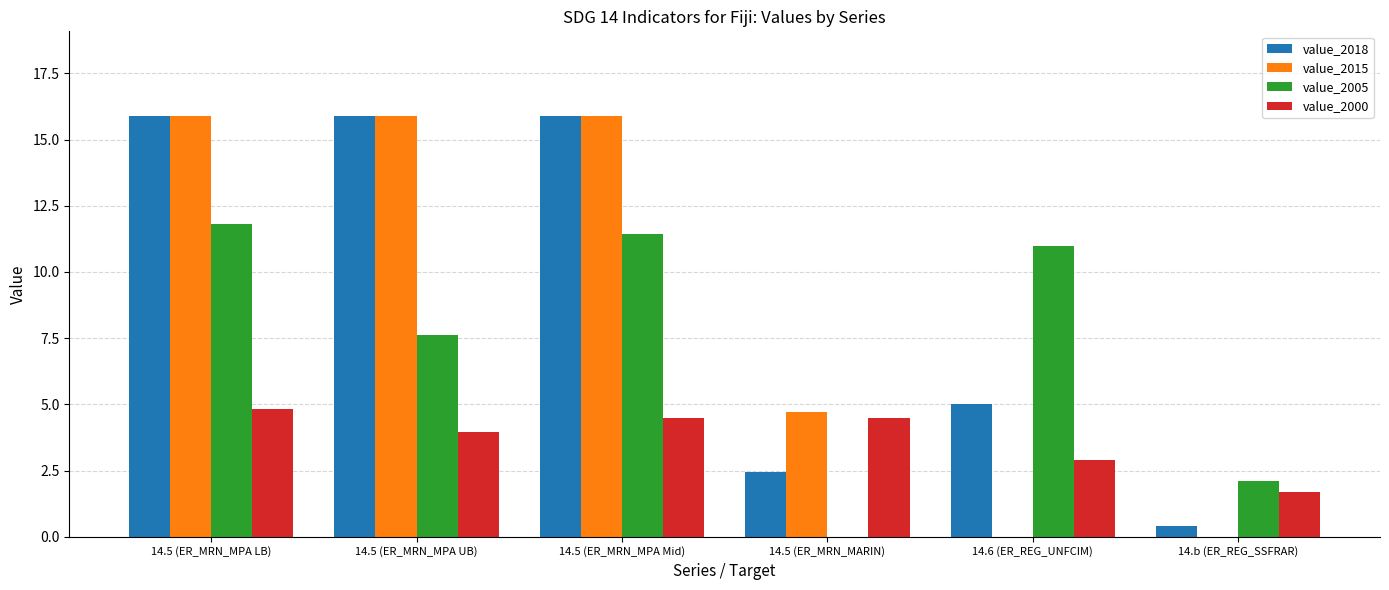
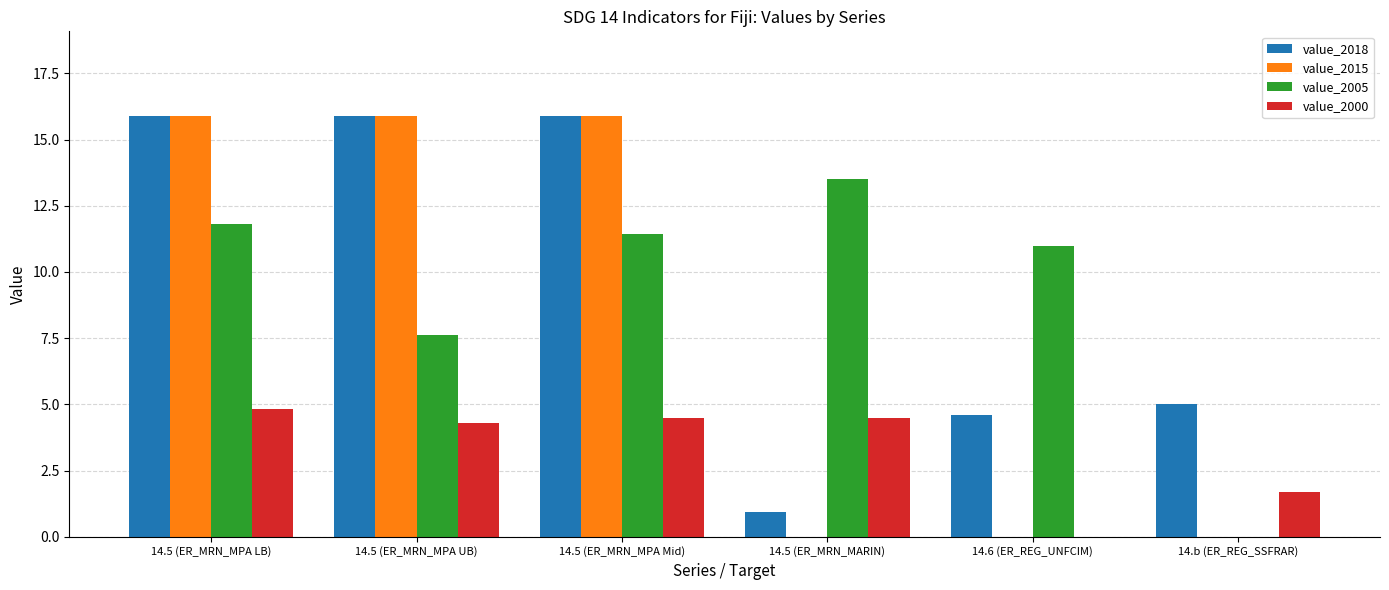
value_2000, 14.5 (ER_MRN_MPA UB): 3.9 -> 4.3
value_2018, 14.5 (ER_MRN_MARIN): 2.4 -> 0.9
value_2015, 14.5 (ER_MRN_MARIN): 4.7 -> 0.0
value_2005, 14.5 (ER_MRN_MARIN): 0.0 -> 13.5
value_2018, 14.6 (ER_REG_UNFCIM): 5.0 -> 4.6
value_2000, 14.6 (ER_REG_UNFCIM): 2.9 -> 0.0
value_2018, 14.b (ER_REG_SSFRAR): 0.4 -> 5.0
value_2005, 14.b (ER_REG_SSFRAR): 2.1 -> 0.0
